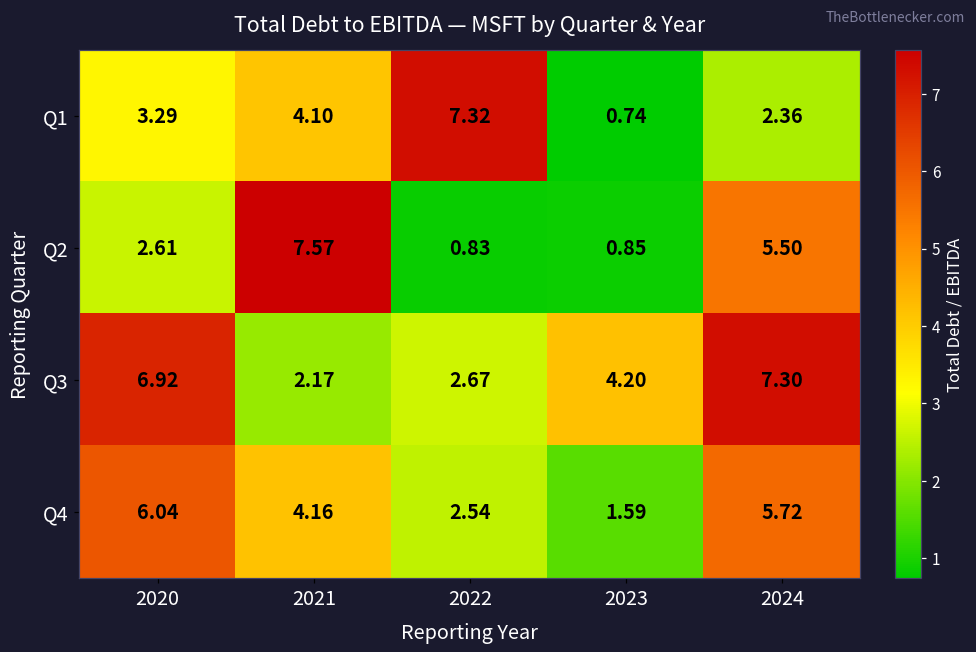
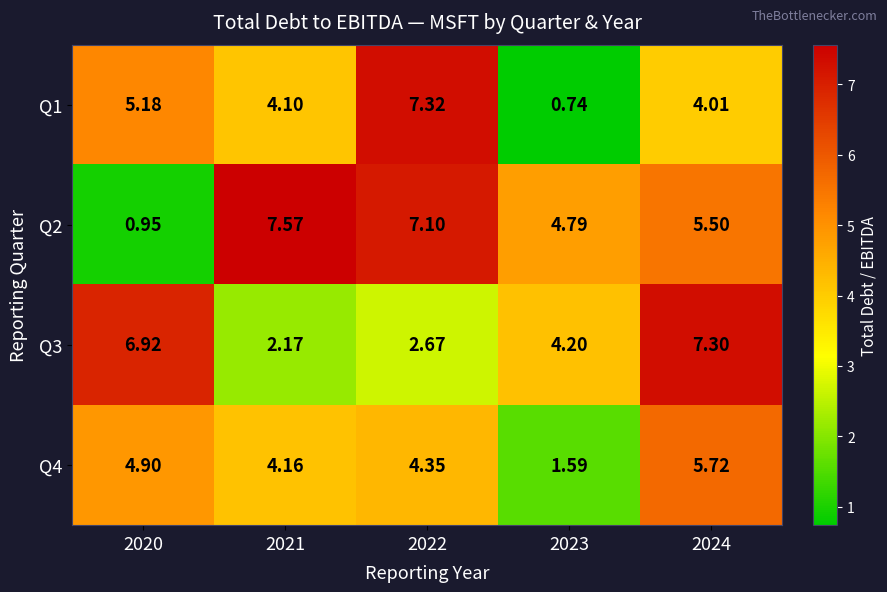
Q1, 2020: 3.29 -> 5.18
Q1, 2024: 2.36 -> 4.01
Q2, 2020: 2.61 -> 0.95
Q2, 2022: 0.83 -> 7.10
Q2, 2023: 0.85 -> 4.79
Q4, 2020: 6.04 -> 4.90
Q4, 2022: 2.54 -> 4.35
